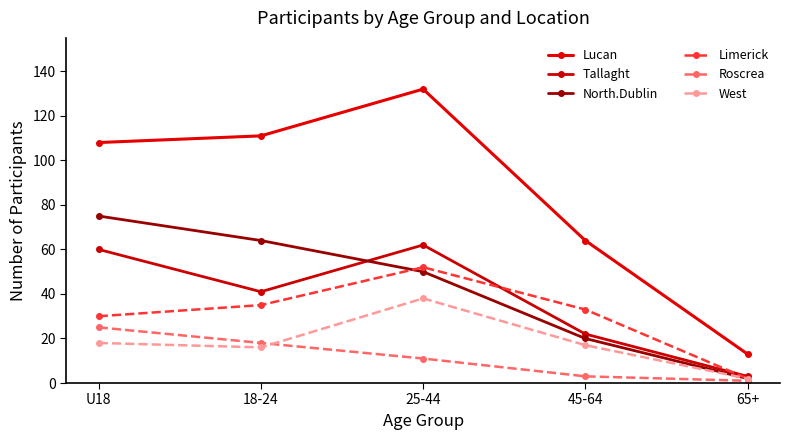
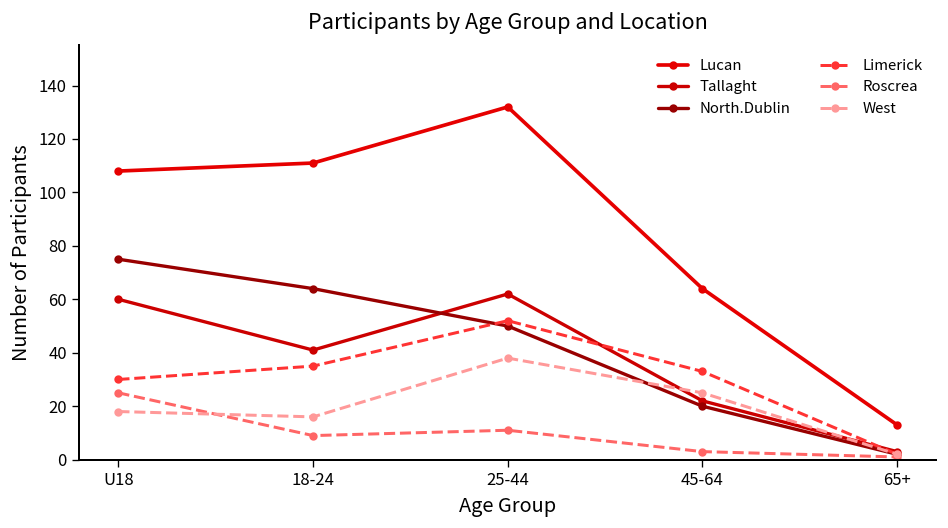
Roscrea, 18-24: 18 -> 9
West, 45-64: 17 -> 25
